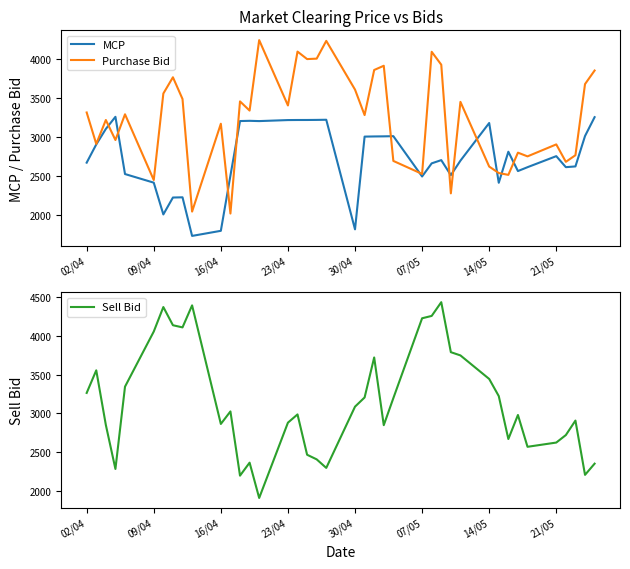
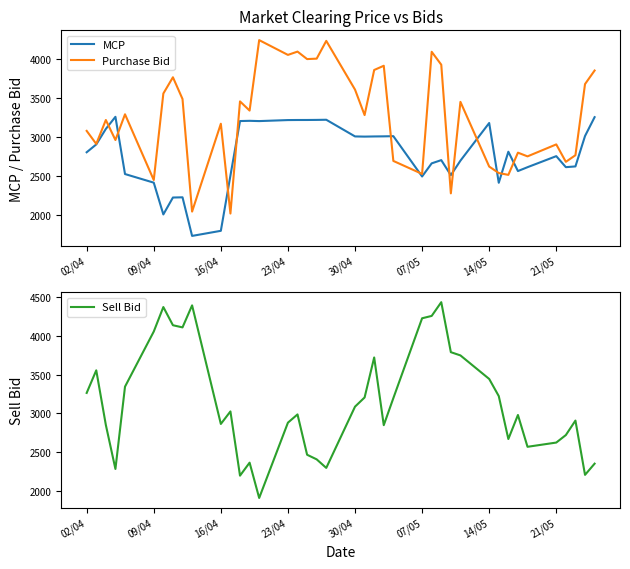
Market Clearing Price vs Bids, MCP, 02/04: 2700 -> 2800
Market Clearing Price vs Bids, Purchase Bid, 02/04: 3300 -> 3100
Market Clearing Price vs Bids, Purchase Bid, 23/04: 3400 -> 4100
Market Clearing Price vs Bids, MCP, 30/04: 1800 -> 3000
